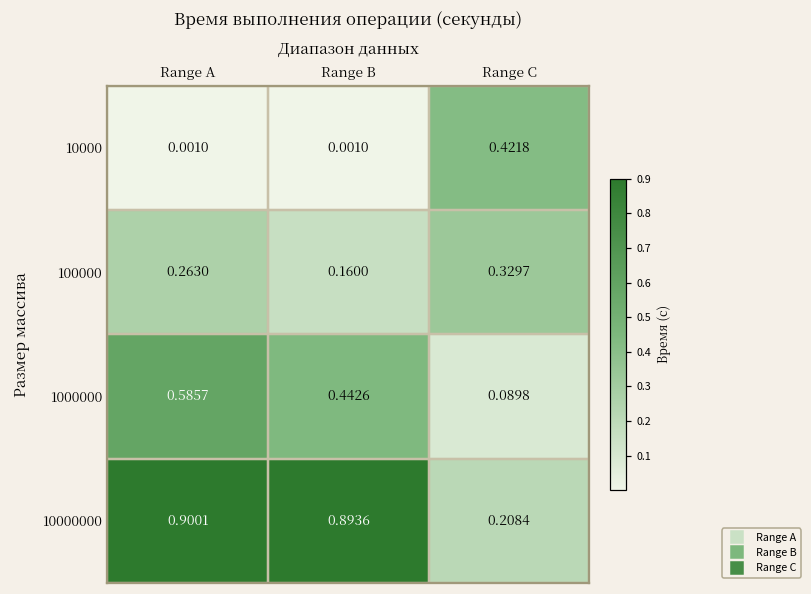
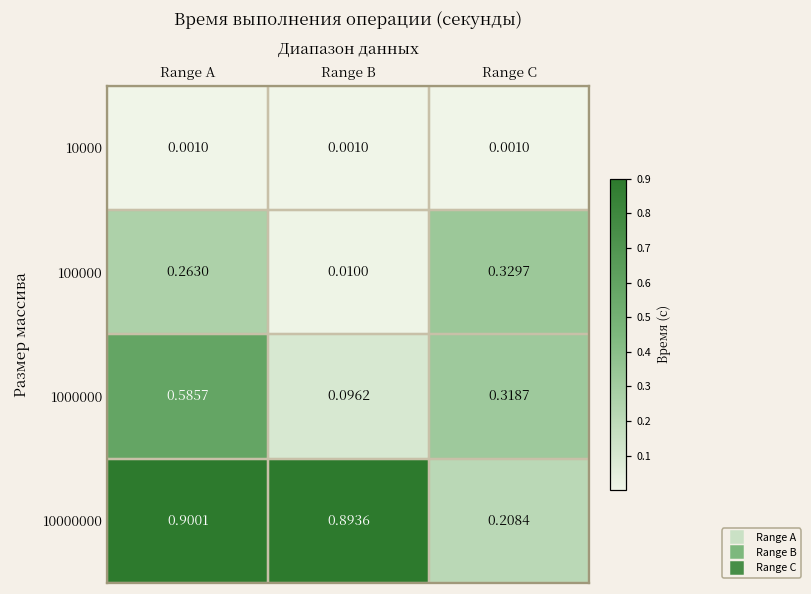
10000, Range C: 0.4218 -> 0.0010
100000, Range B: 0.1600 -> 0.0100
1000000, Range B: 0.4426 -> 0.0962
1000000, Range C: 0.0898 -> 0.3187
